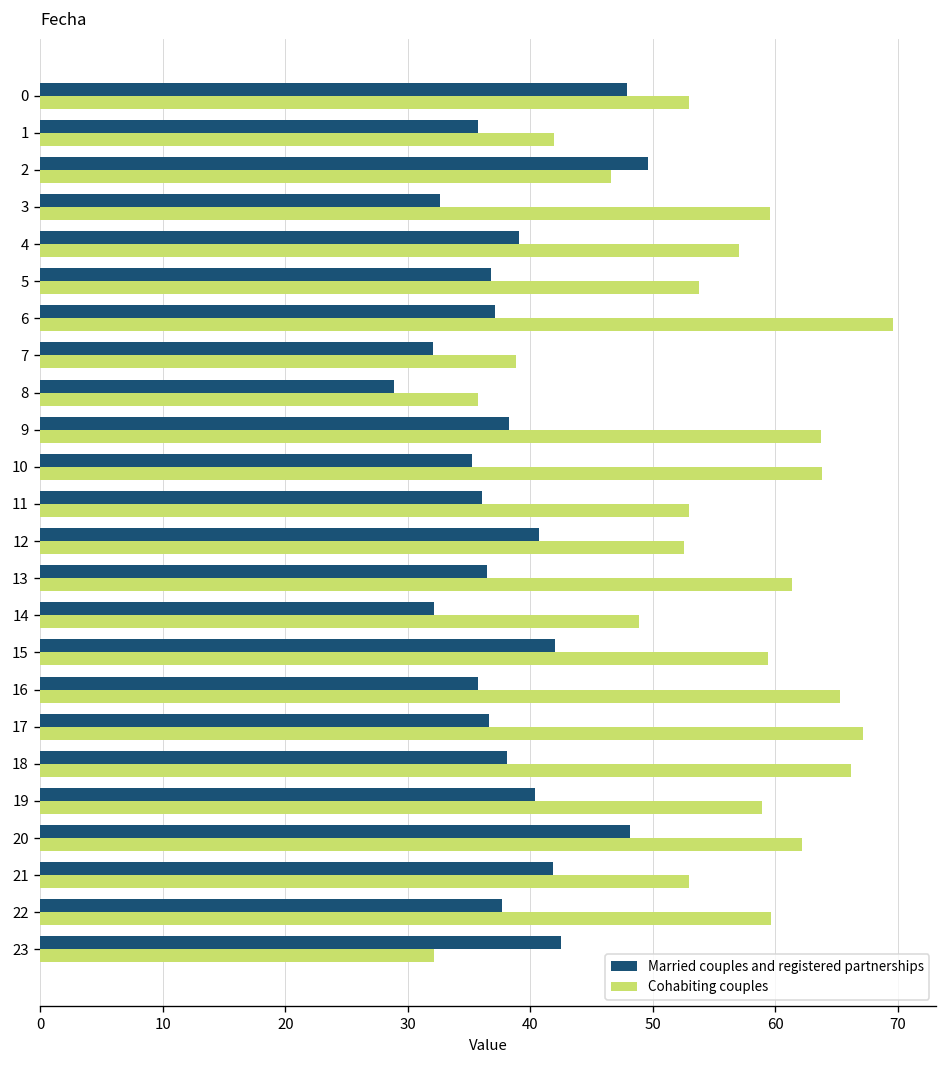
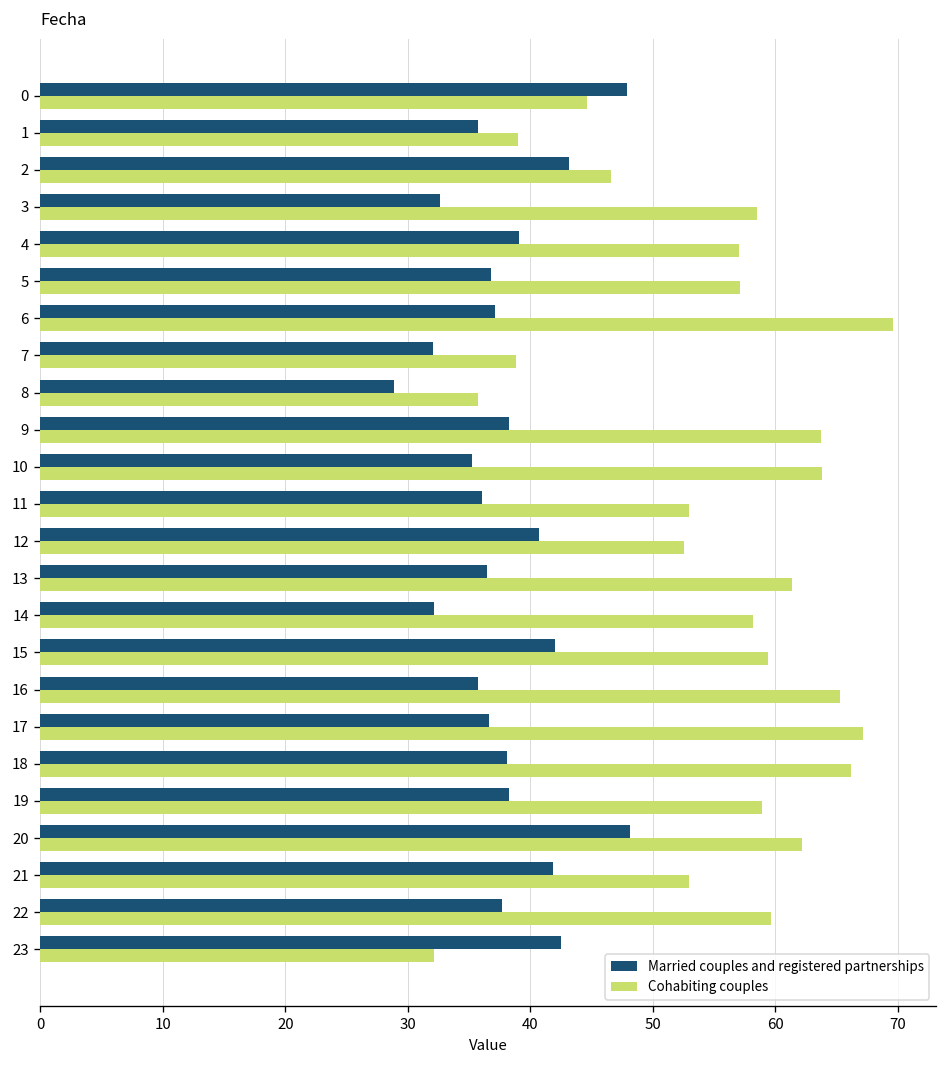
Cohabiting couples, 0: 53.0 -> 44.6
Cohabiting couples, 1: 41.9 -> 39.0
Married couples and registered partnerships, 2: 49.6 -> 43.2
Cohabiting couples, 3: 59.6 -> 58.5
Cohabiting couples, 5: 53.8 -> 57.2
Cohabiting couples, 14: 48.9 -> 58.2
Married couples and registered partnerships, 19: 40.4 -> 38.3
